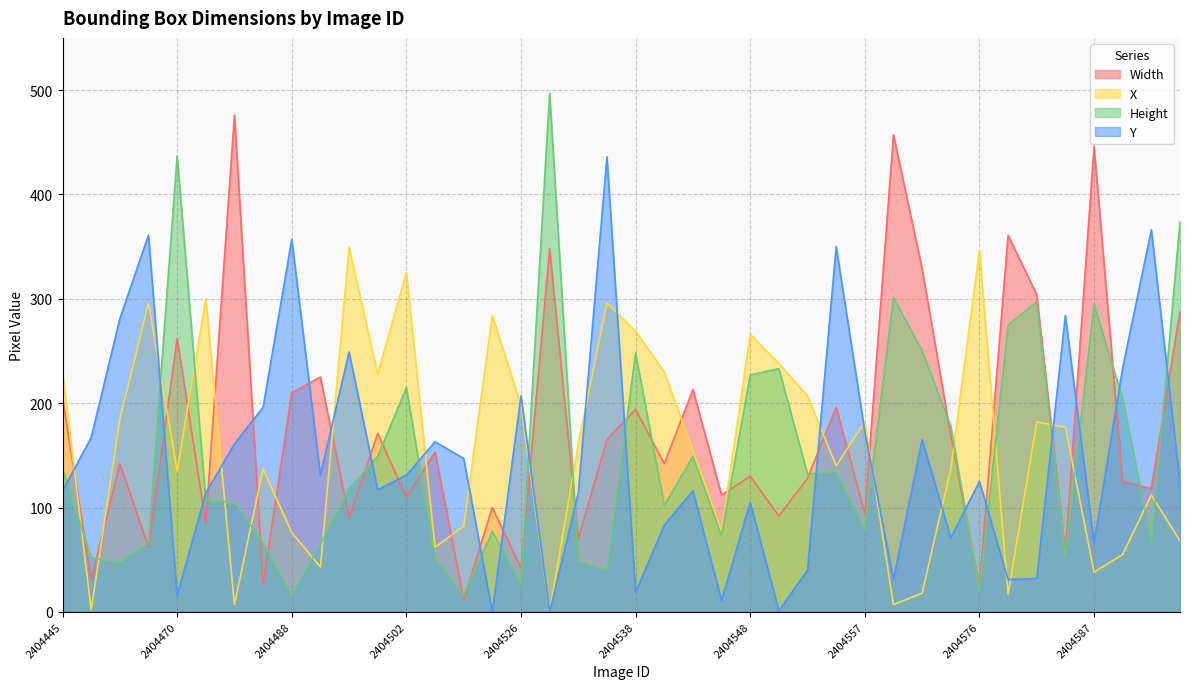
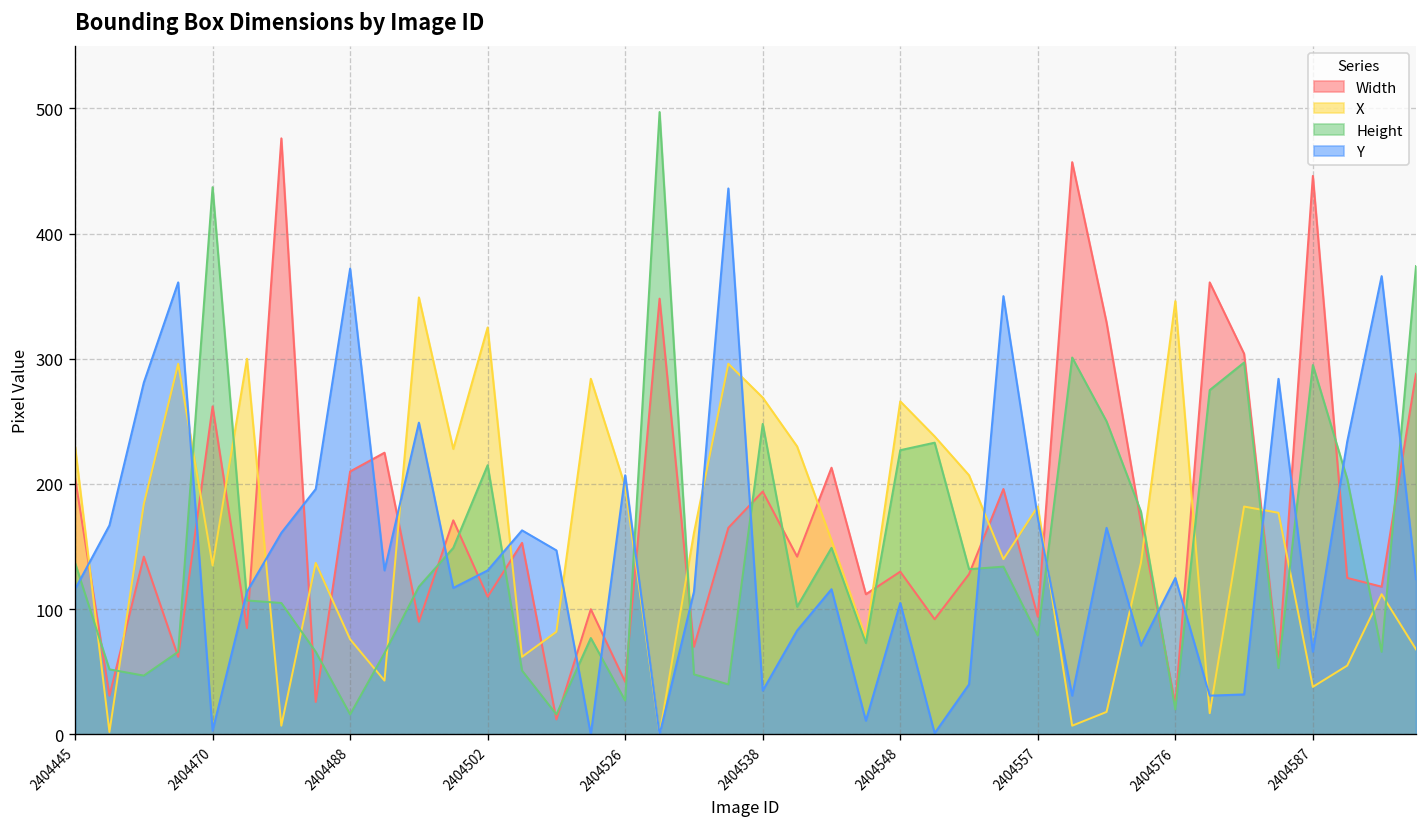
Y, 2404470: 16 -> 3
Y, 2404488: 357 -> 372
Y, 2404538: 19 -> 35
